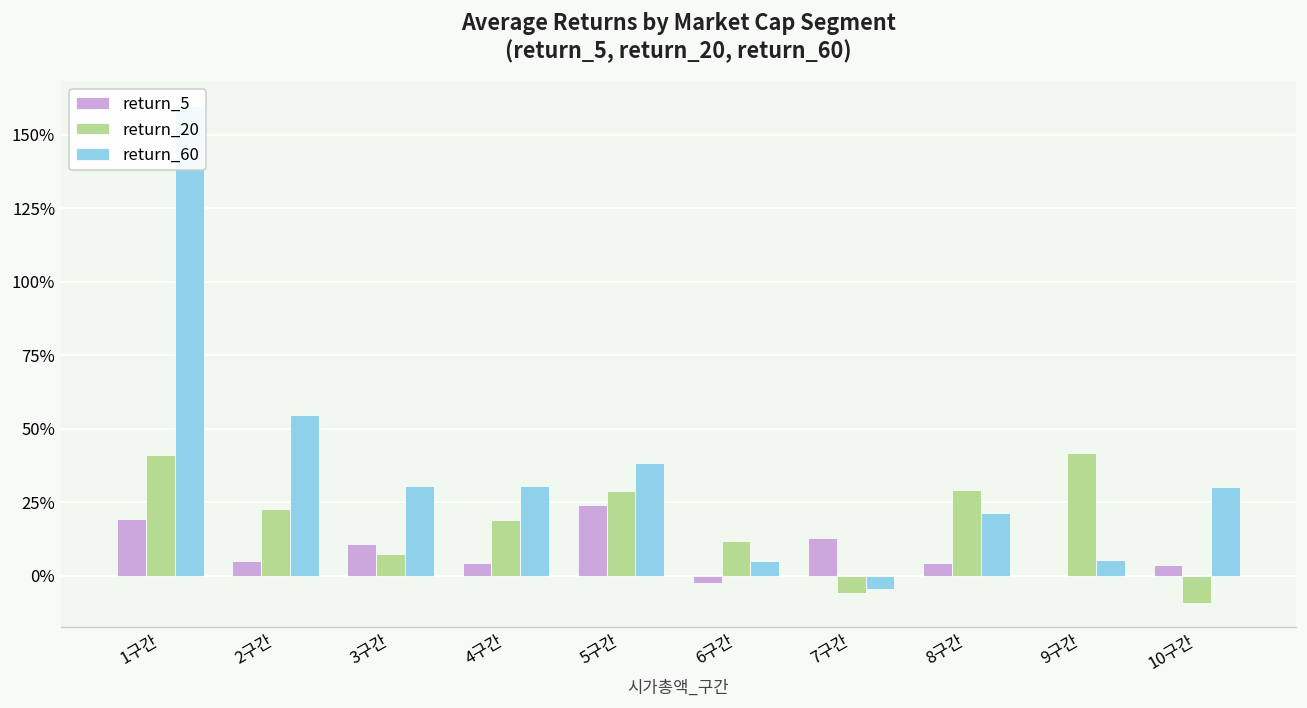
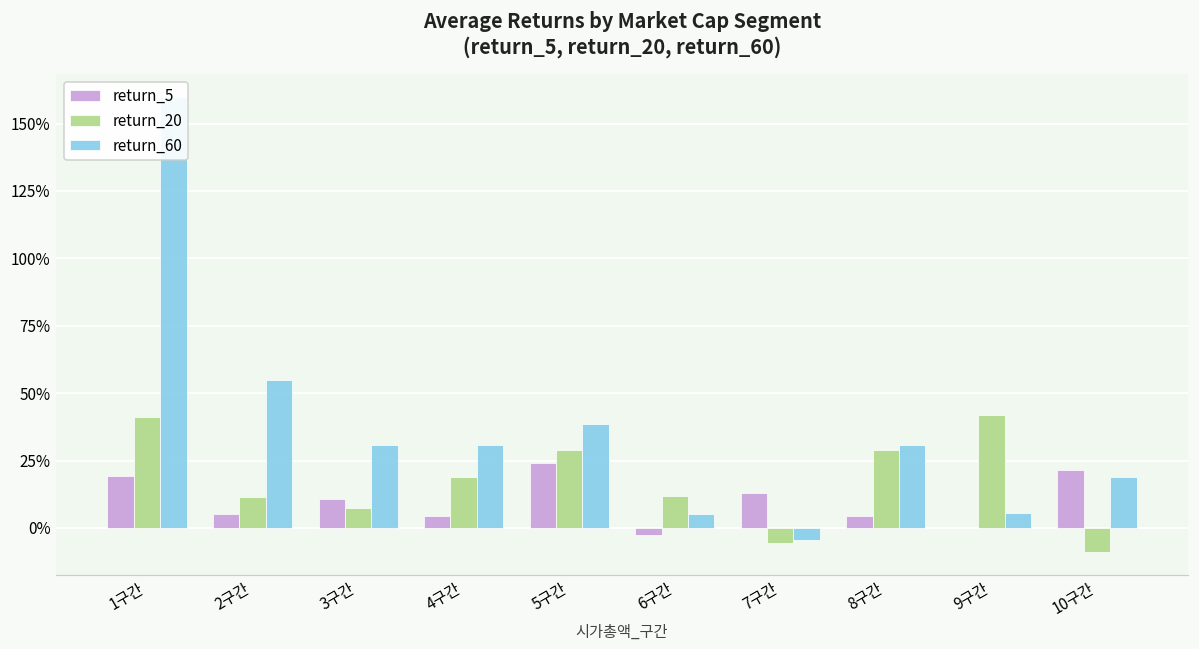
return_20, 2구간: 23% -> 11%
return_60, 8구간: 21% -> 31%
return_5, 10구간: 4% -> 21%
return_60, 10구간: 30% -> 19%
